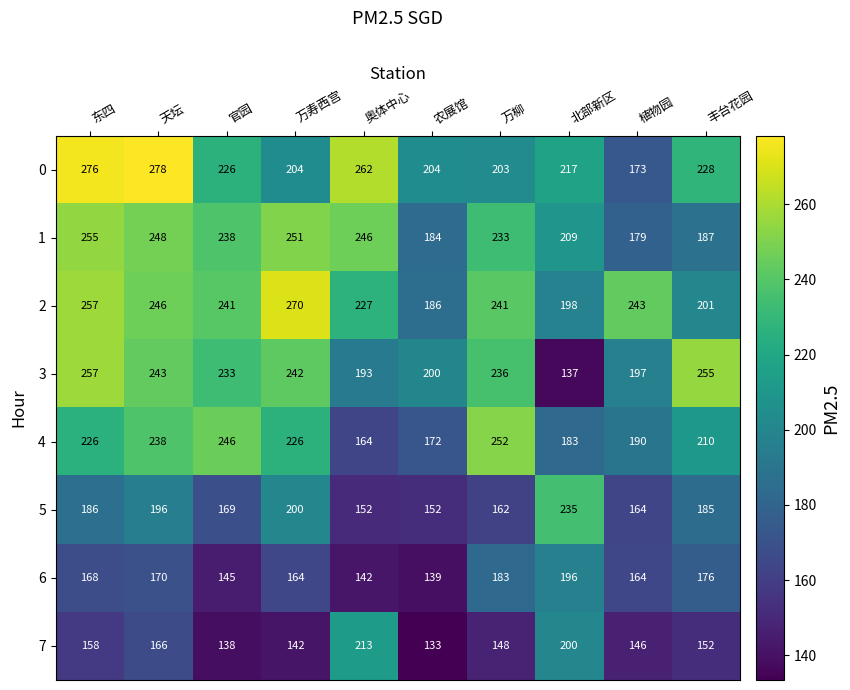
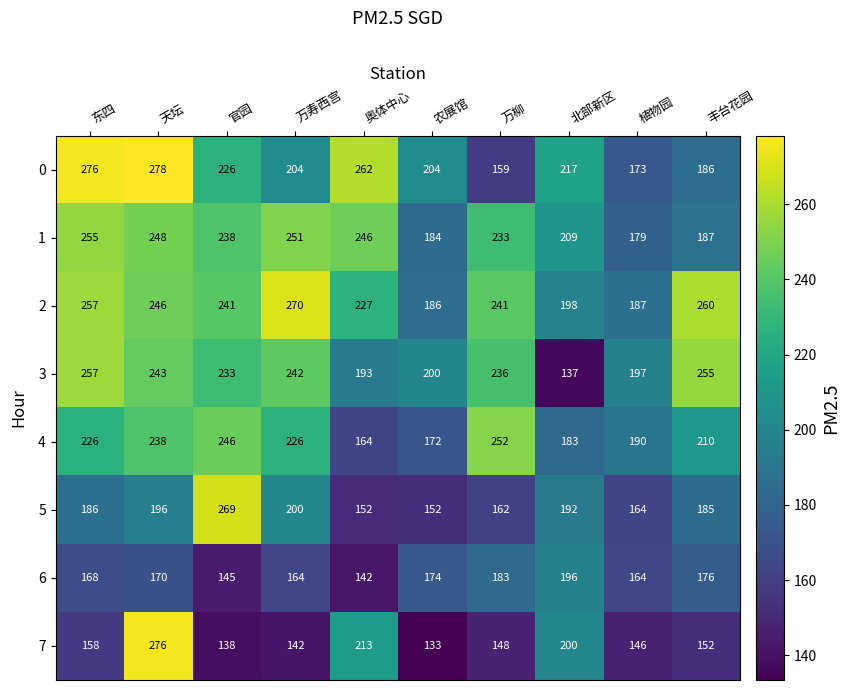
0, 万柳: 203 -> 159
0, 丰台花园: 228 -> 186
2, 植物园: 243 -> 187
2, 丰台花园: 201 -> 260
5, 官园: 169 -> 269
5, 北部新区: 235 -> 192
6, 农展馆: 139 -> 174
7, 天坛: 166 -> 276
